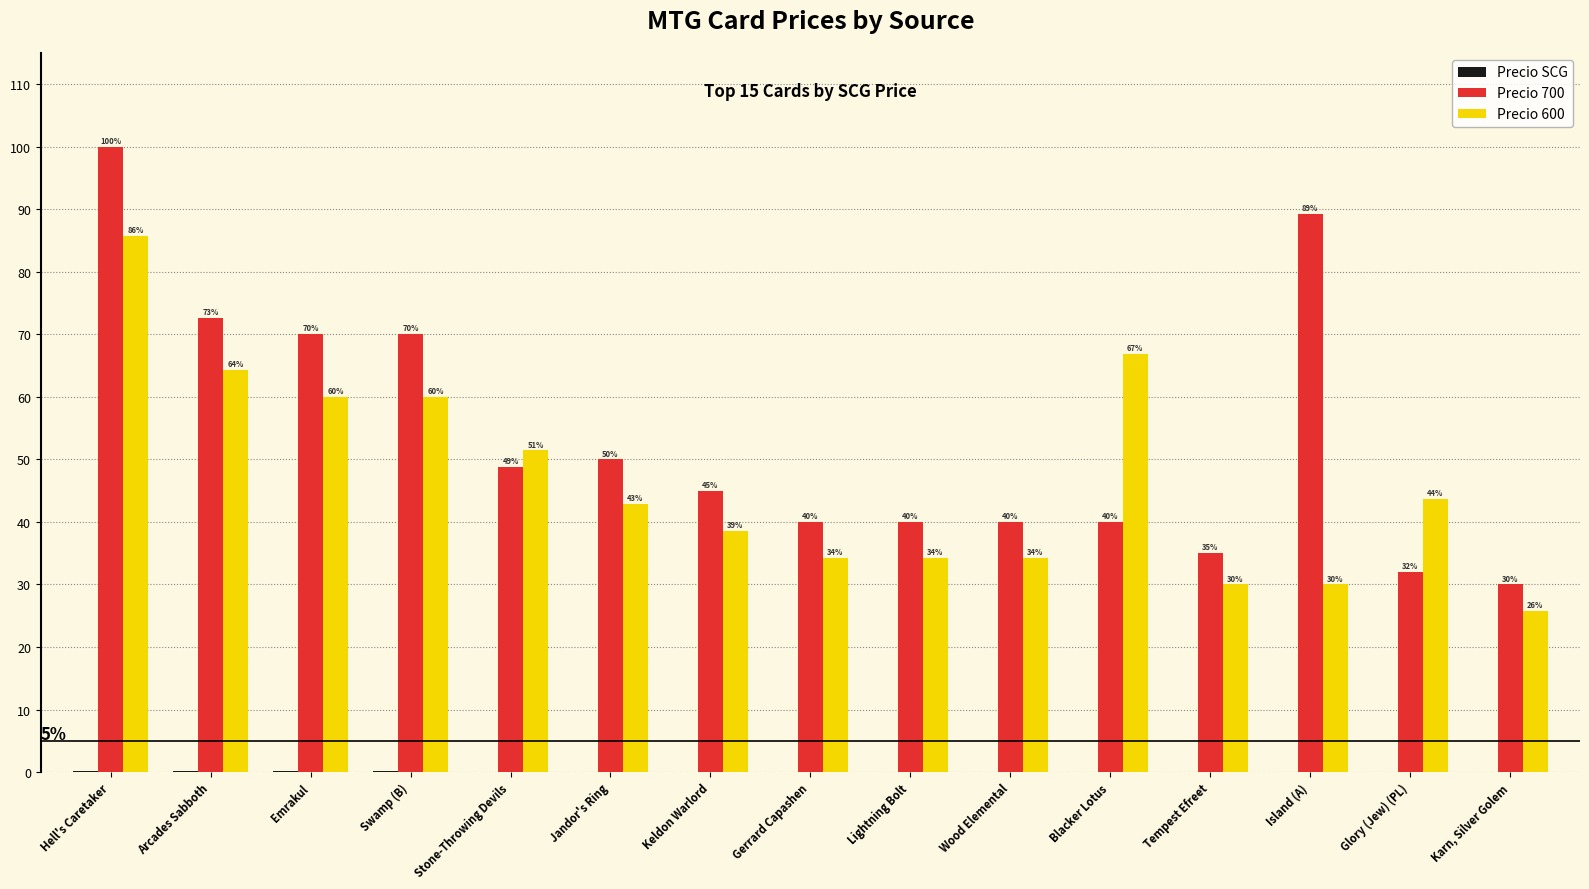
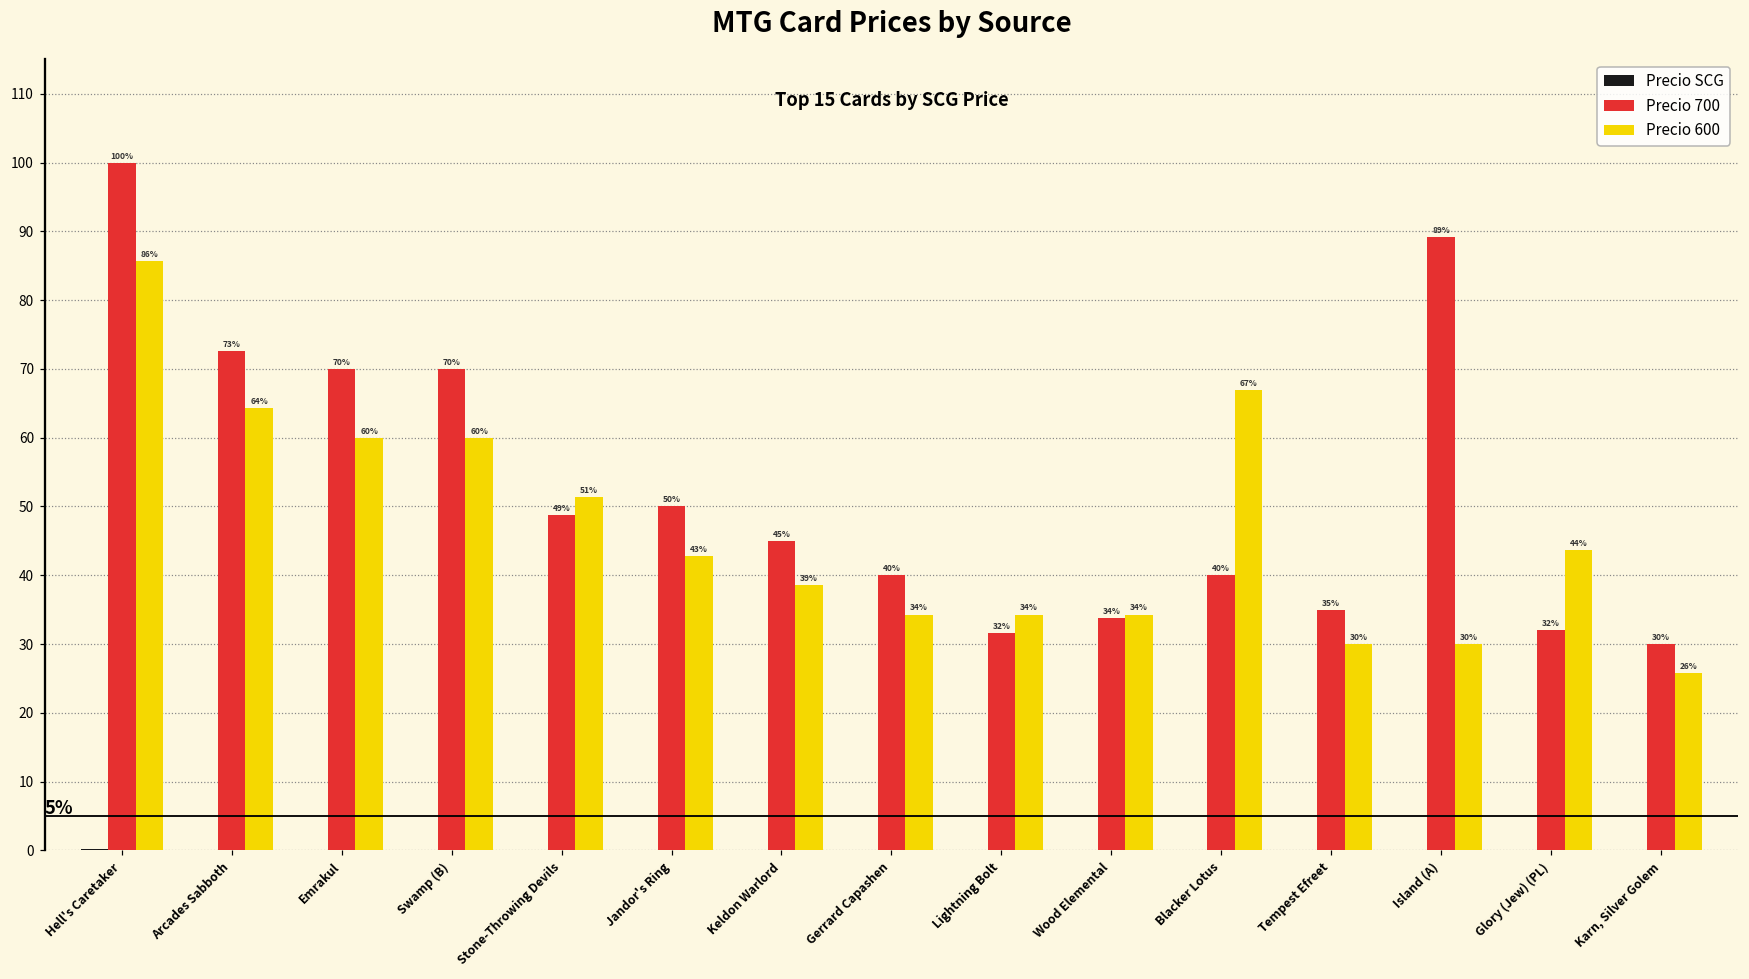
Precio 700, Lightning Bolt: 40% -> 32%
Precio 700, Wood Elemental: 40% -> 34%
